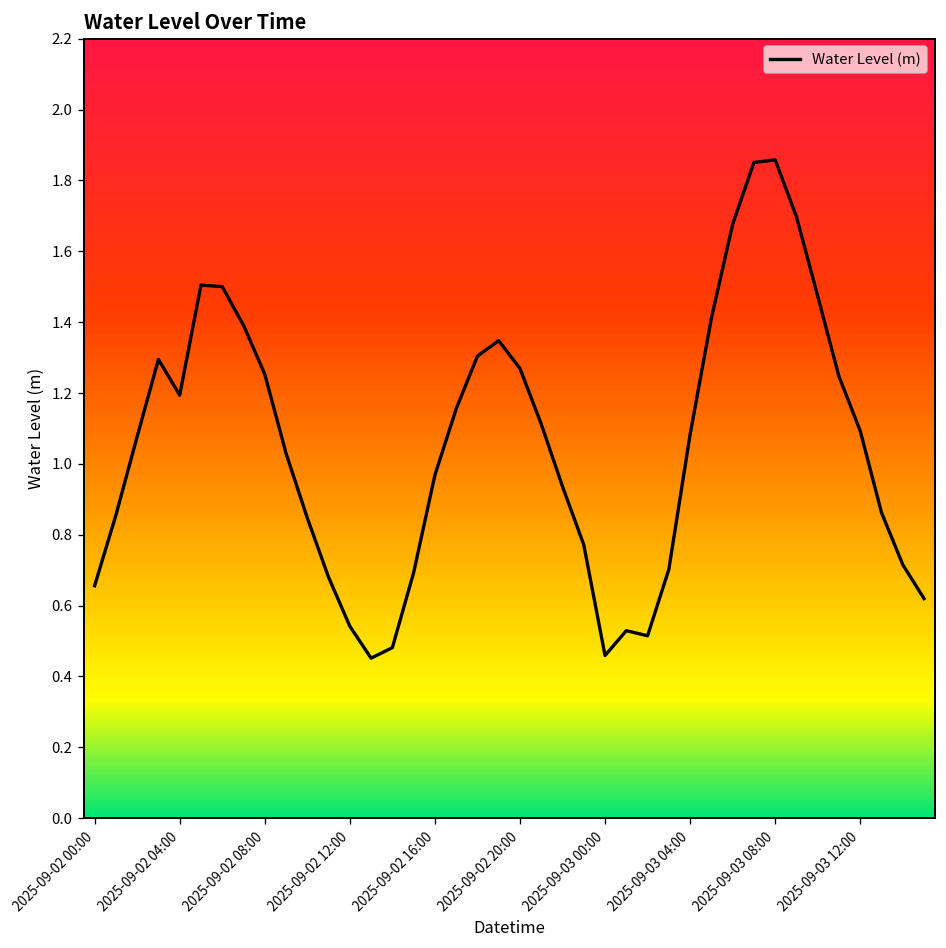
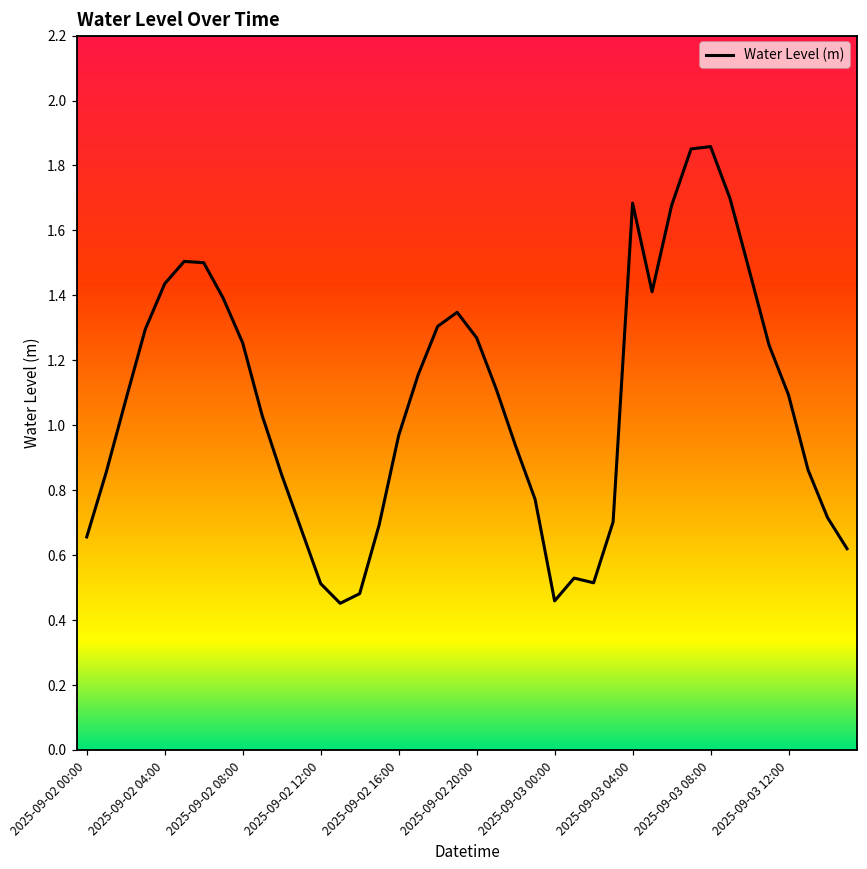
2025-09-02 04:00: 1.19 -> 1.44
2025-09-02 12:00: 0.54 -> 0.51
2025-09-03 04:00: 1.08 -> 1.68
